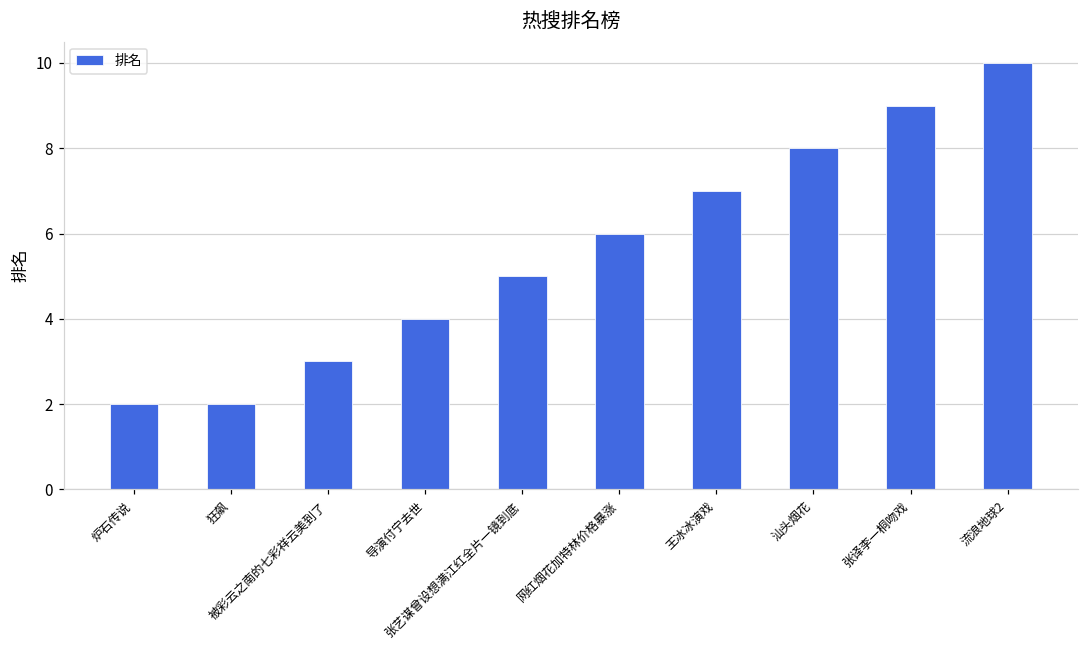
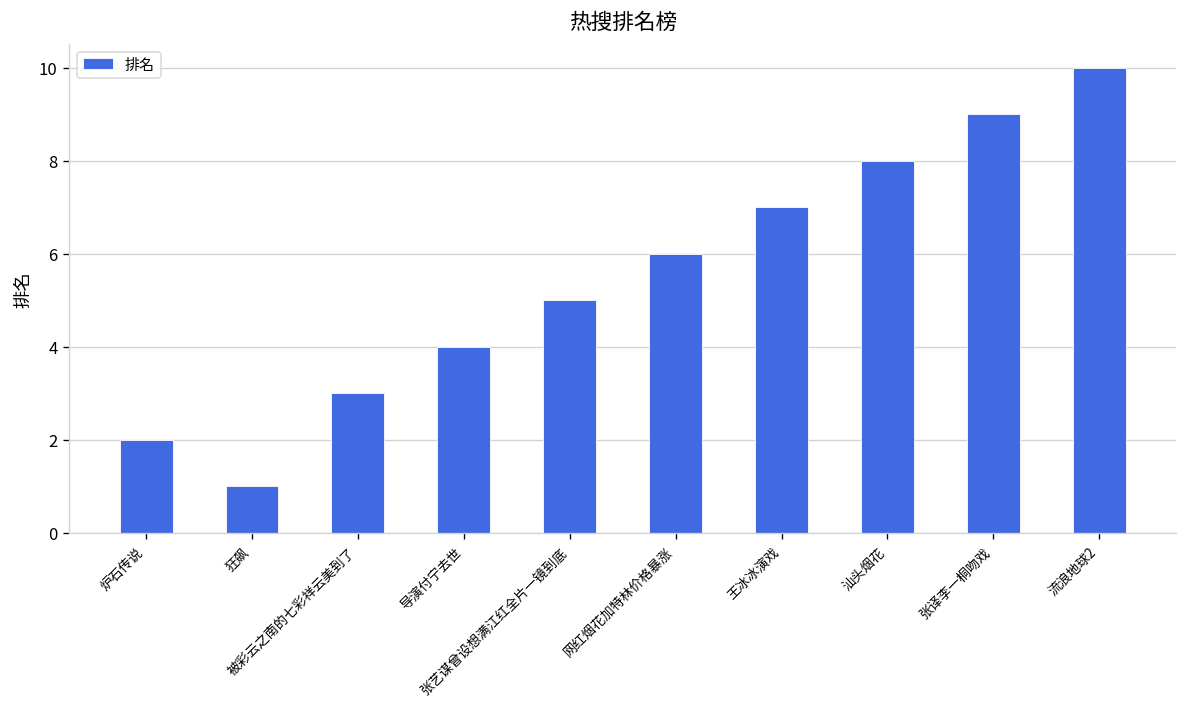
狂飙: 2 -> 1
